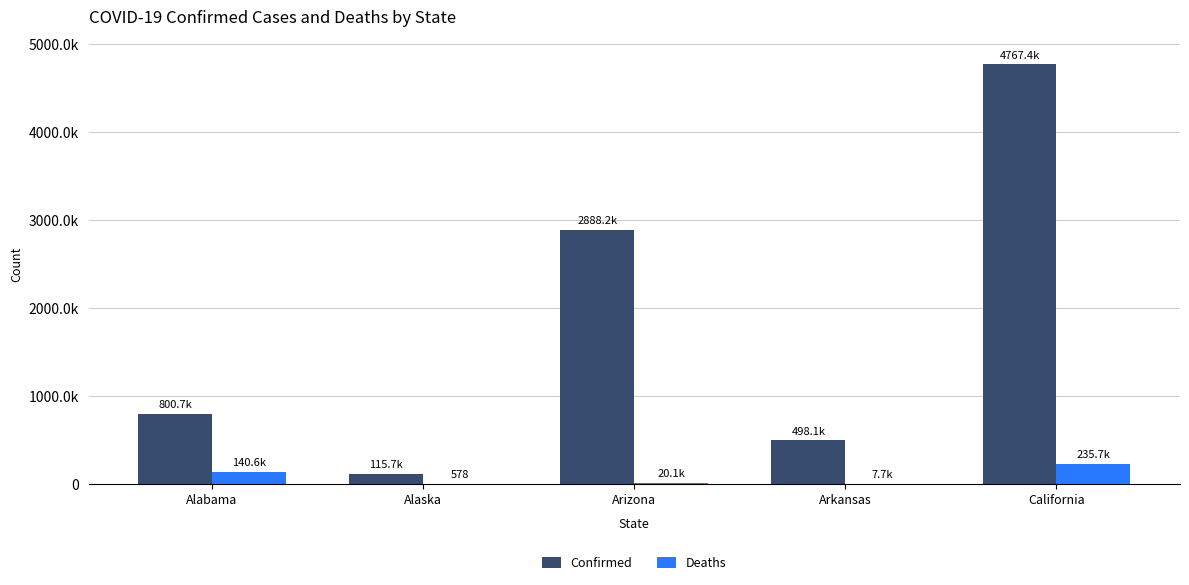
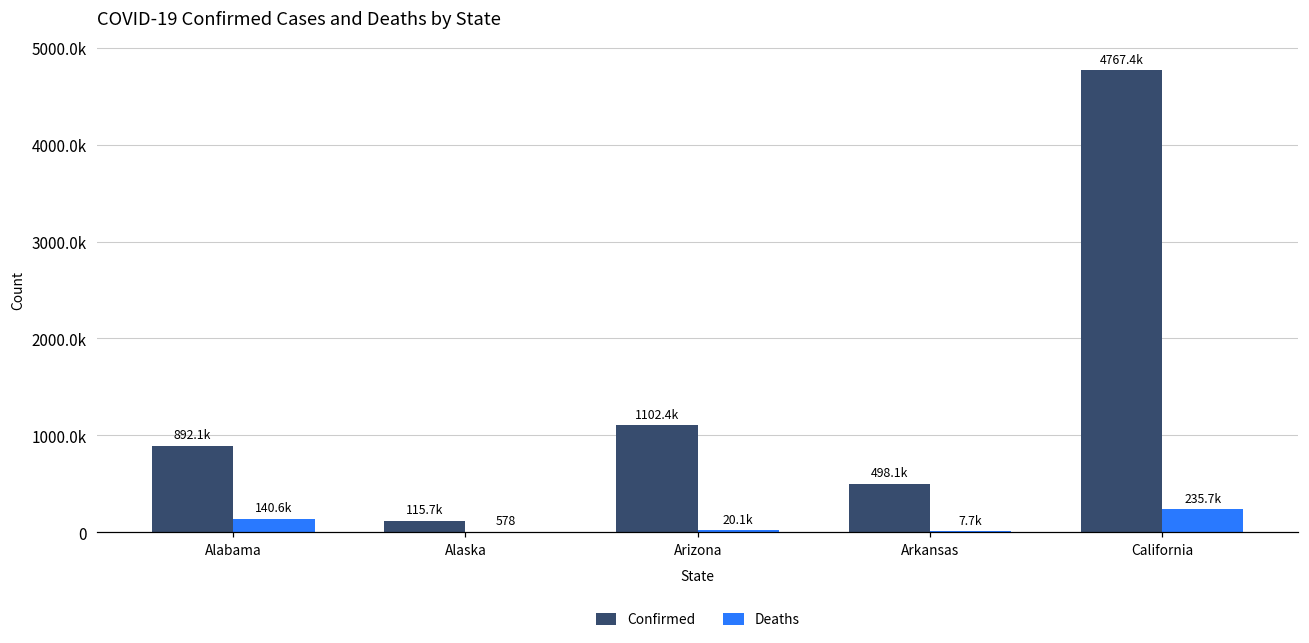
Confirmed, Alabama: 800.7k -> 892.1k
Confirmed, Arizona: 2888.2k -> 1102.4k
